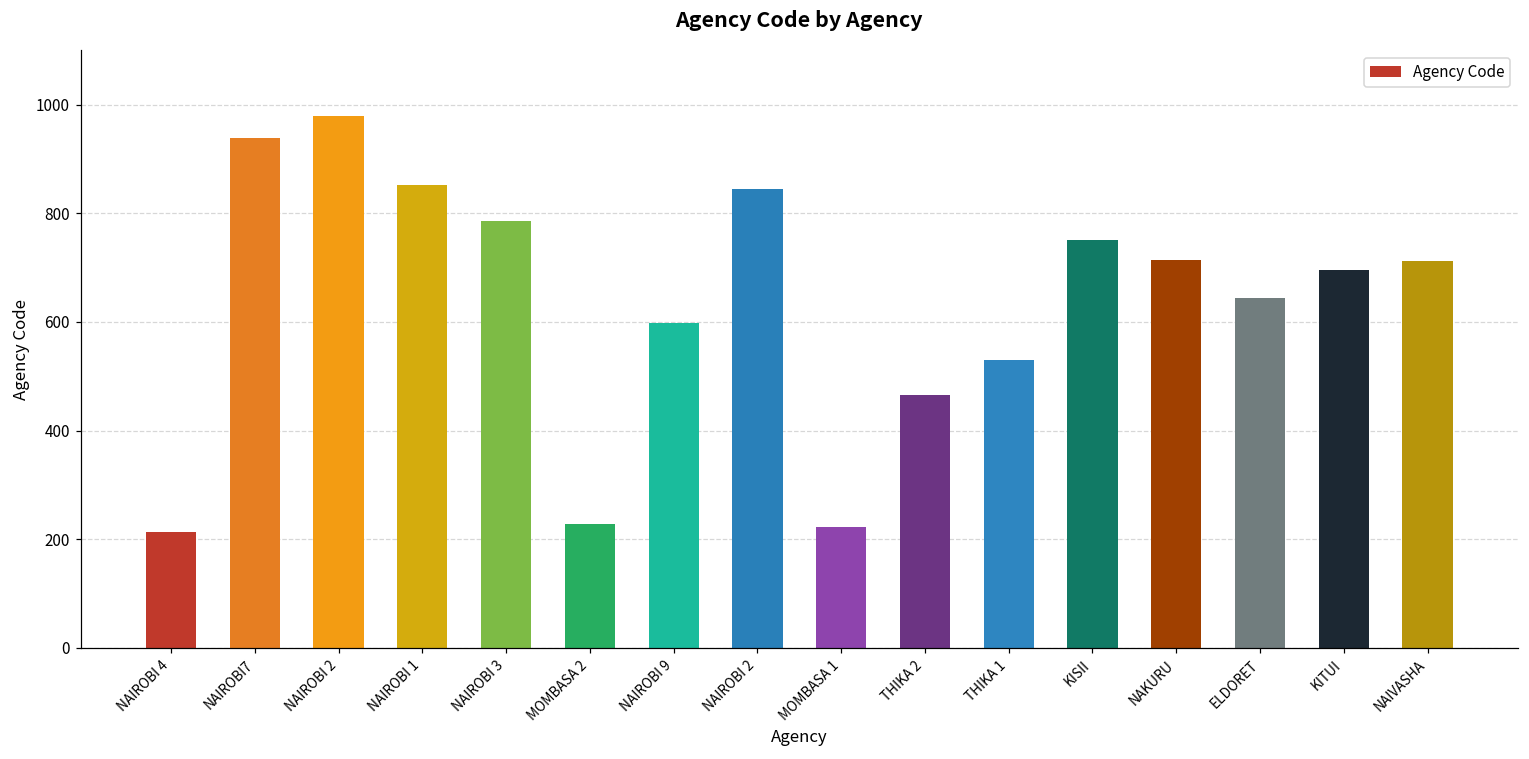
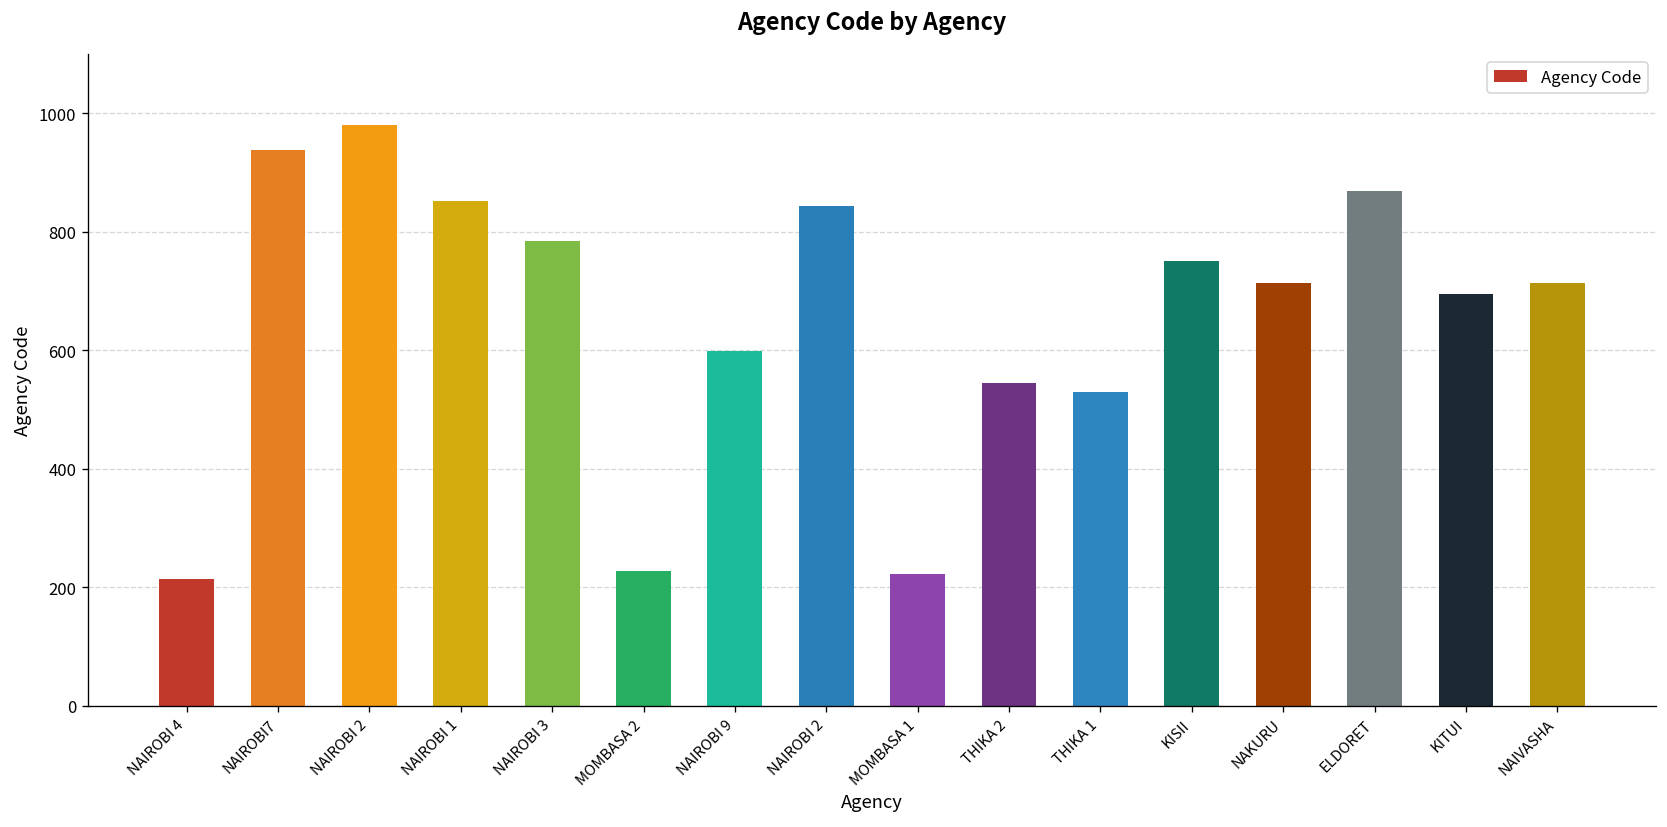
THIKA 2: 470 -> 550
ELDORET: 650 -> 870
